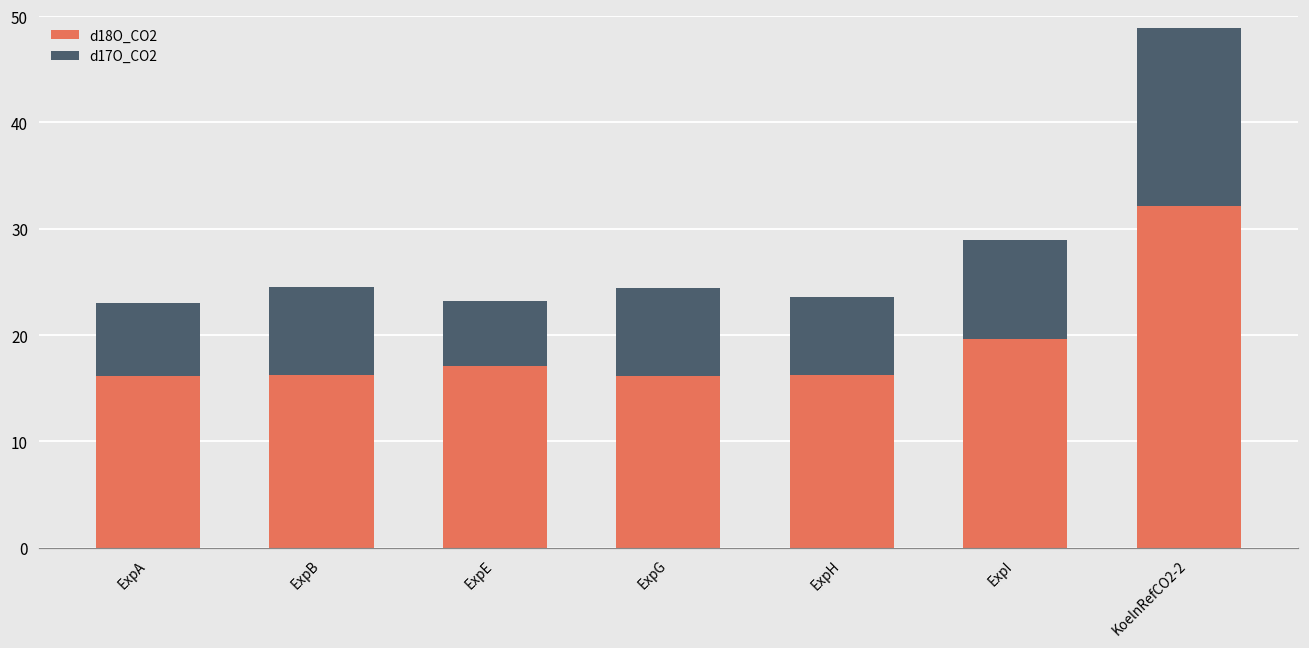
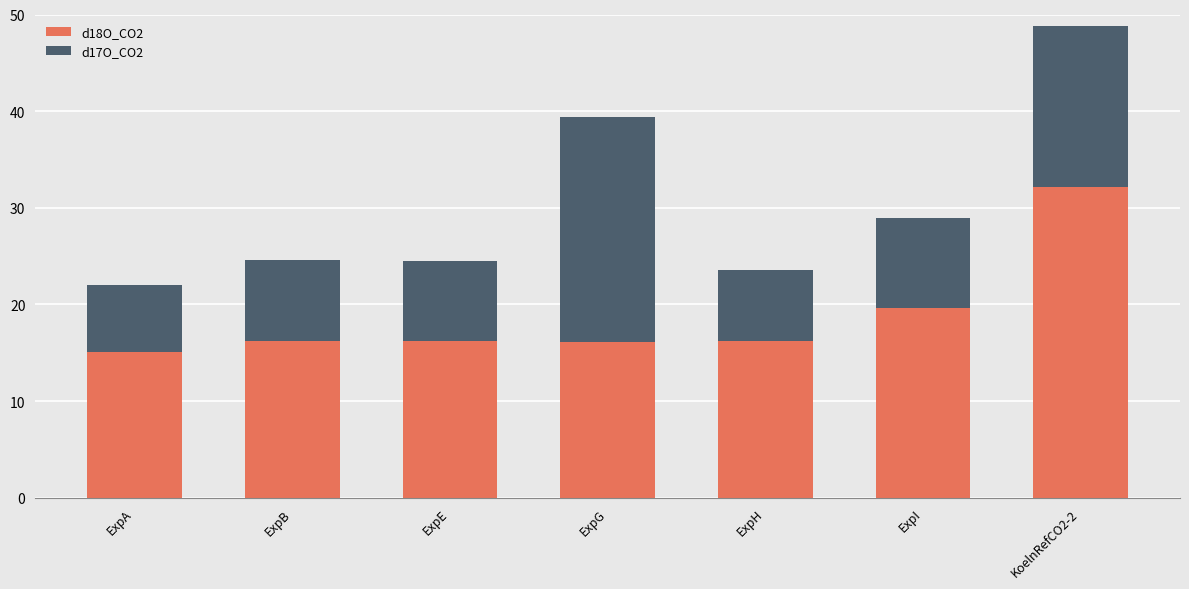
d18O_CO2, ExpA: 16 -> 15
d18O_CO2, ExpE: 17 -> 16
d17O_CO2, ExpE: 6 -> 8
d17O_CO2, ExpG: 8 -> 23
